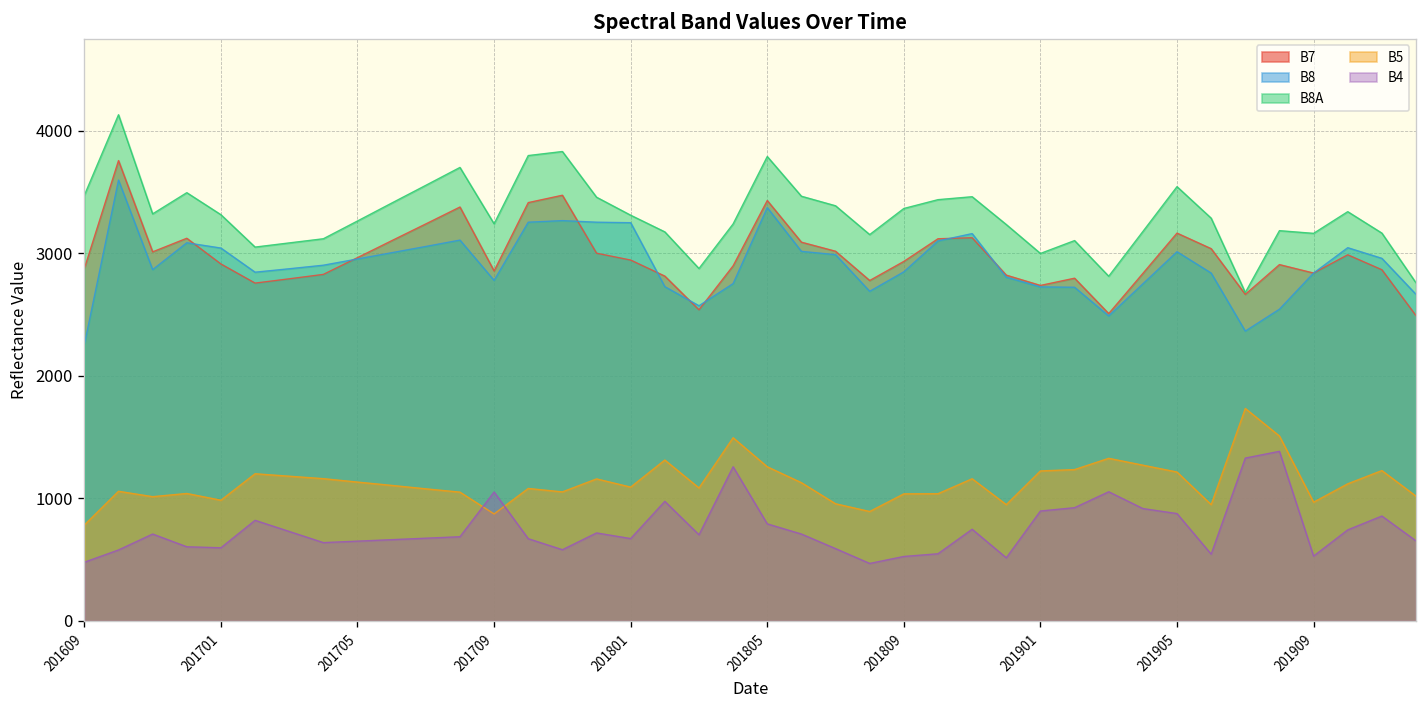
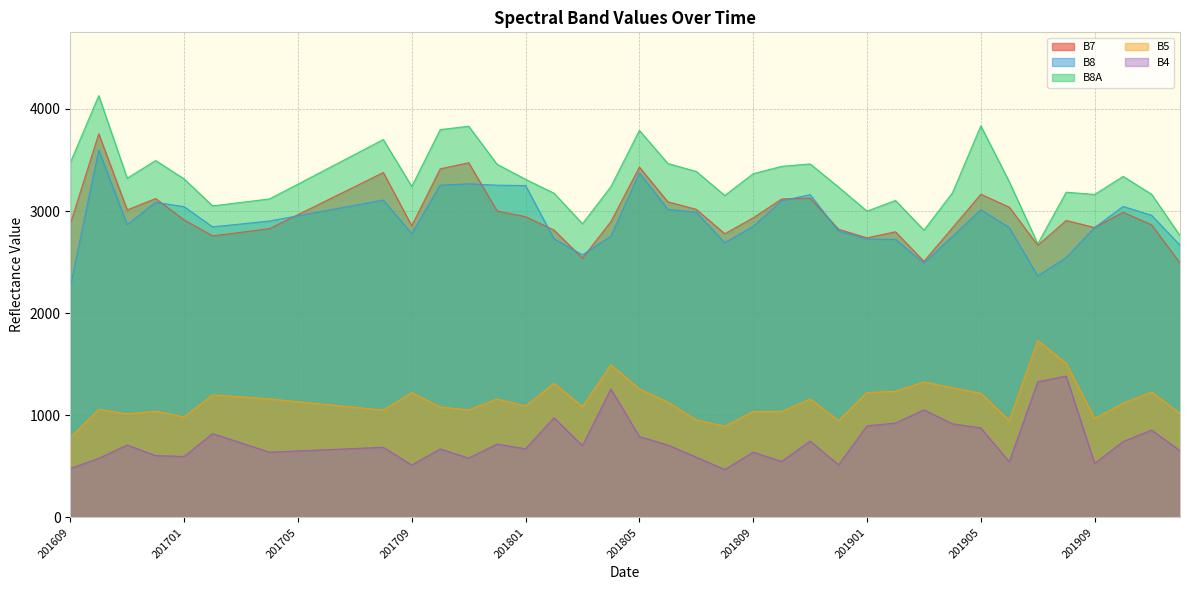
B5, 201709: 870 -> 1220
B4, 201709: 1050 -> 510
B4, 201809: 530 -> 640
B8A, 201905: 3540 -> 3840
